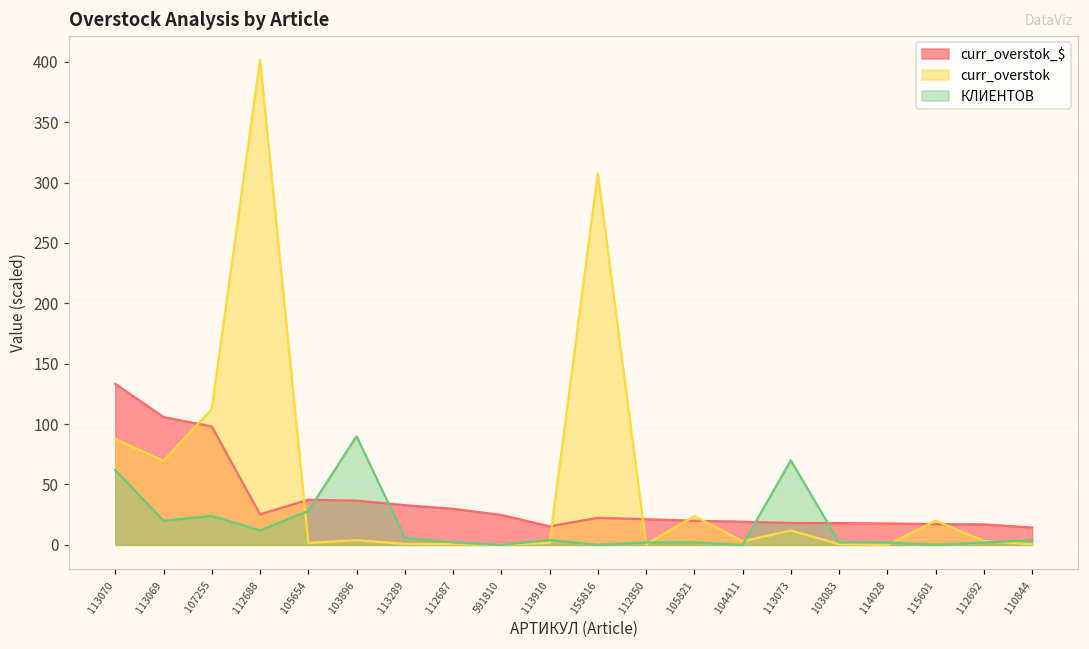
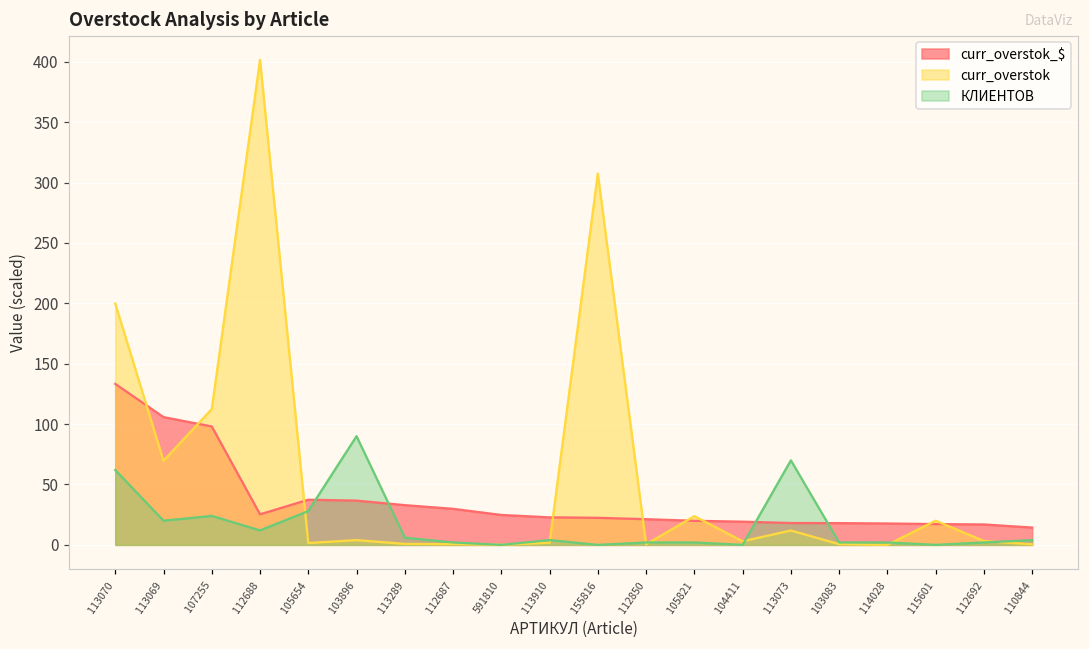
curr_overstok, 113070: 88 -> 200
curr_overstok_$, 113910: 15 -> 23
